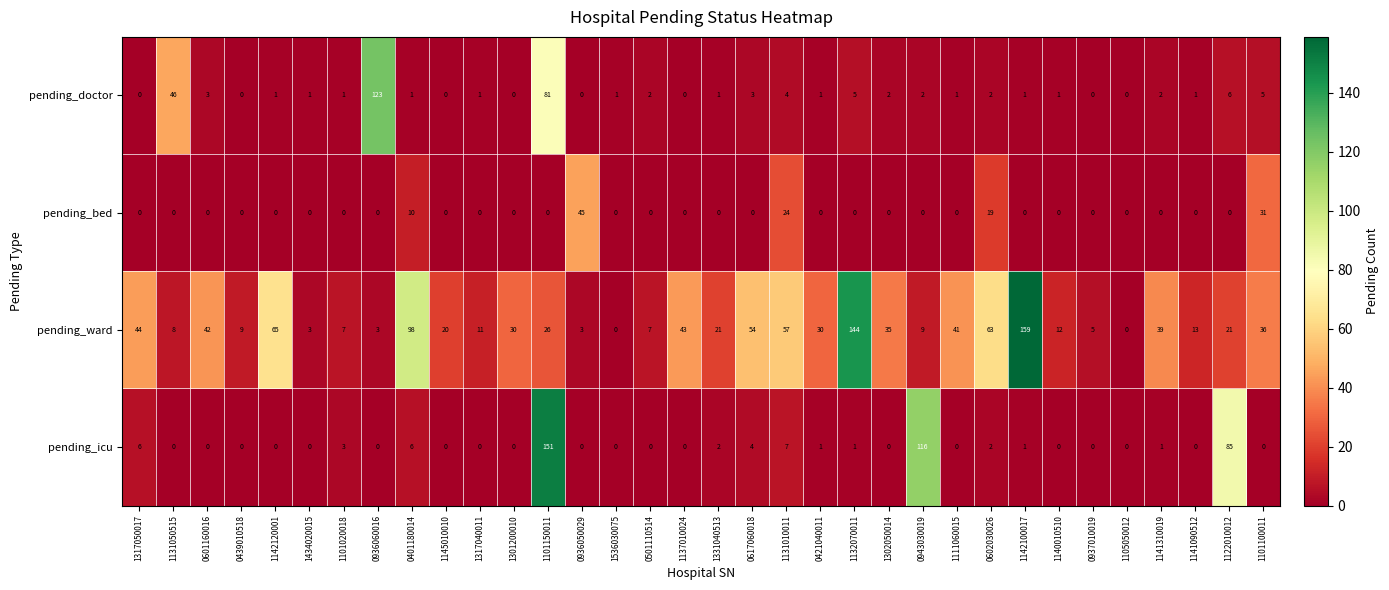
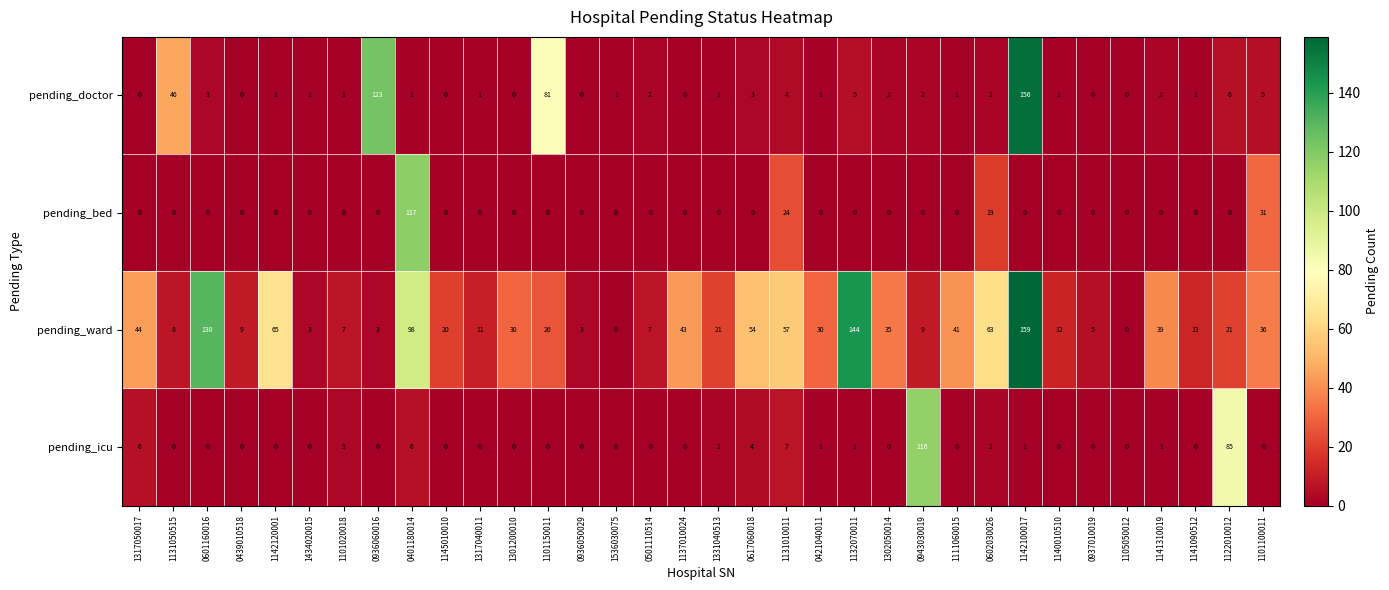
pending_doctor, 1142100017: 1 -> 156
pending_bed, 0401180014: 10 -> 117
pending_bed, 0936050029: 45 -> 0
pending_ward, 0601160016: 42 -> 130
pending_icu, 1101150011: 151 -> 0
